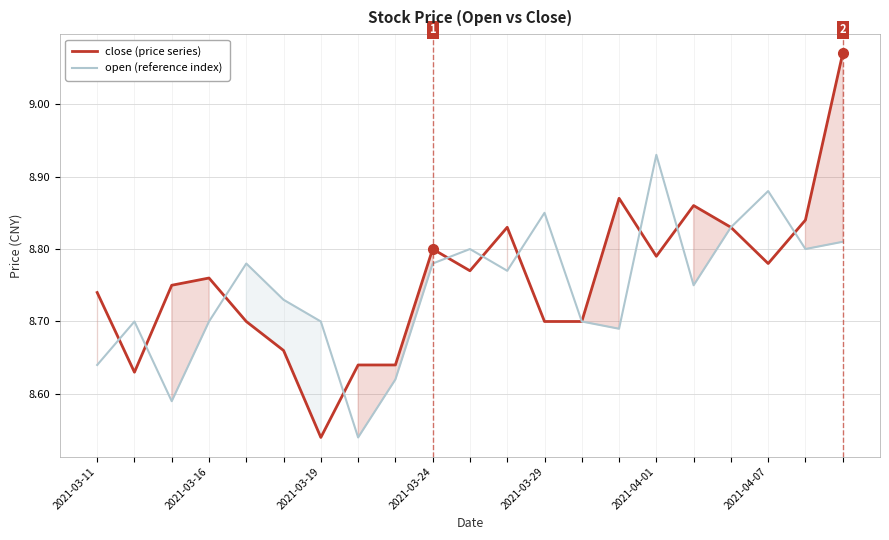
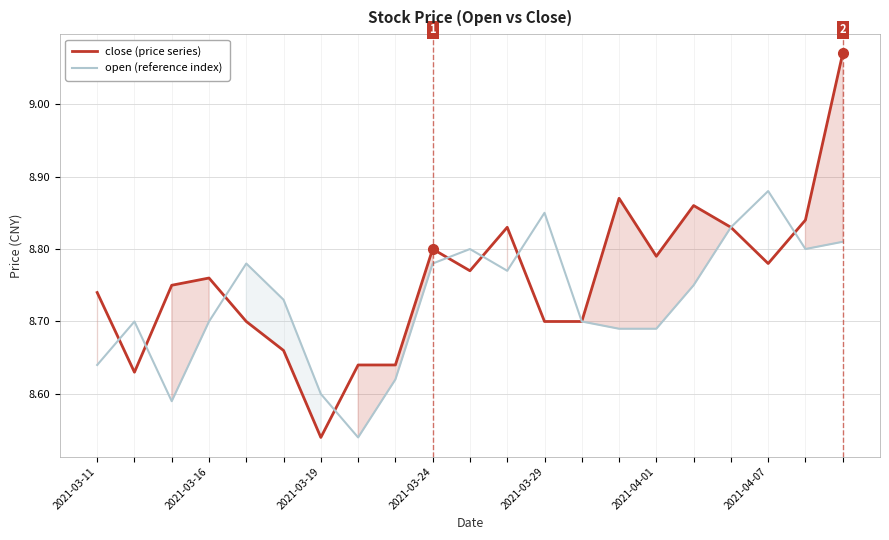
open (reference index), 2021-03-19: 8.7 -> 8.6
open (reference index), 2021-04-01: 8.93 -> 8.69
